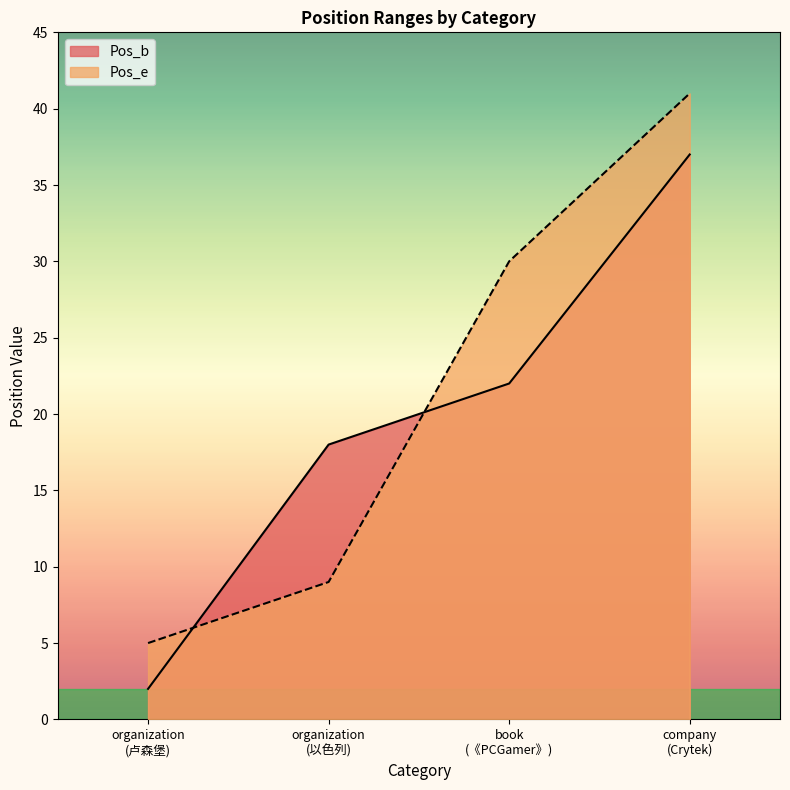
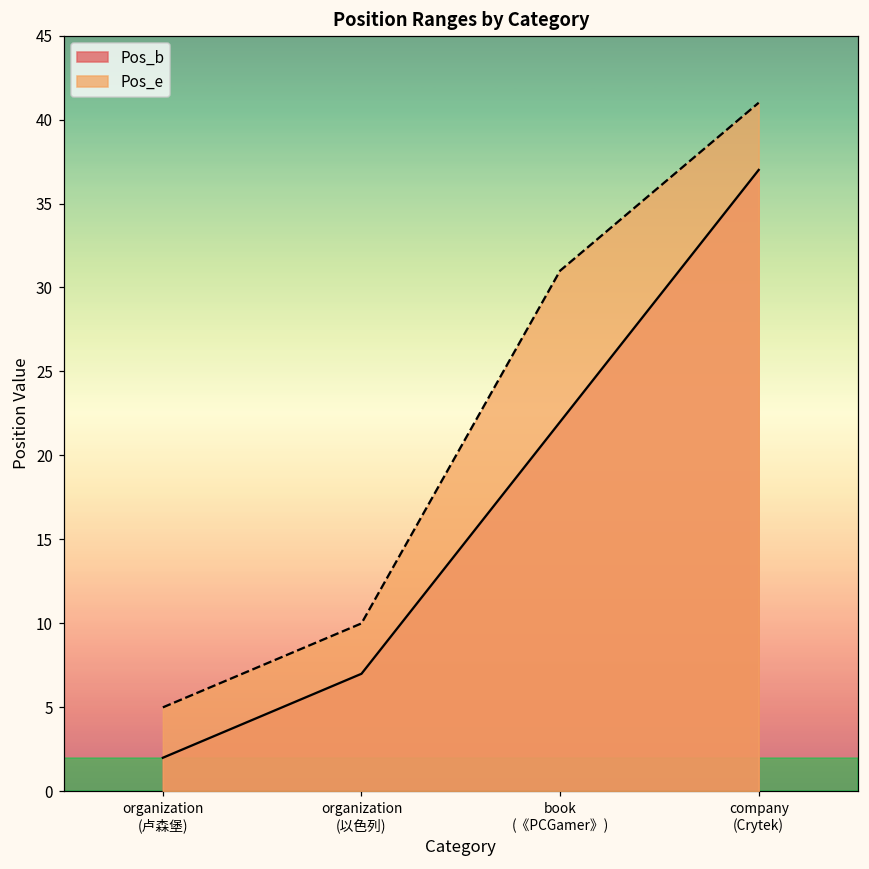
Pos_b, organization (以色列): 18 -> 7
Pos_e, organization (以色列): 9 -> 10
Pos_e, book (《PCGamer》): 30 -> 31
